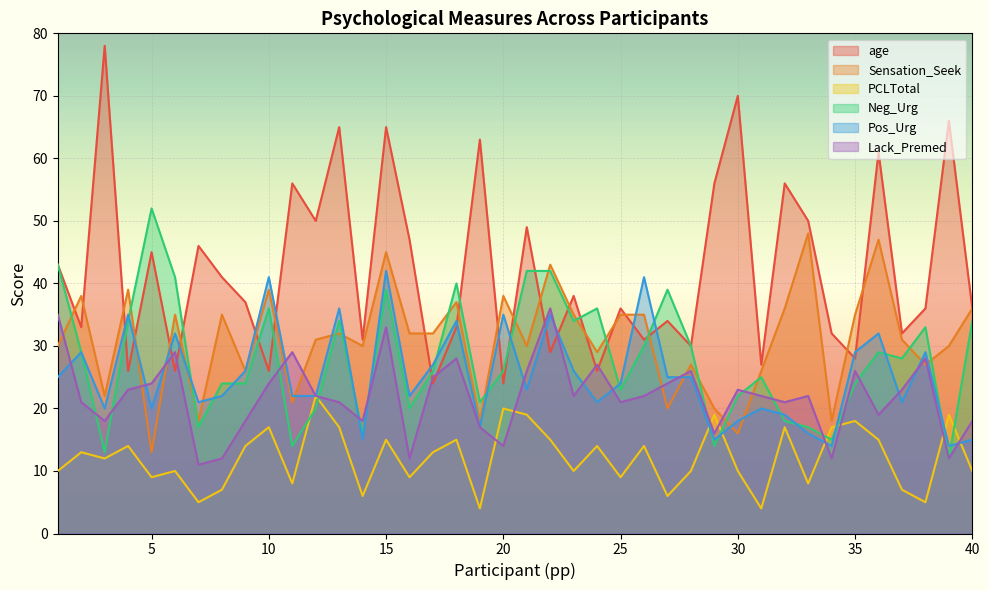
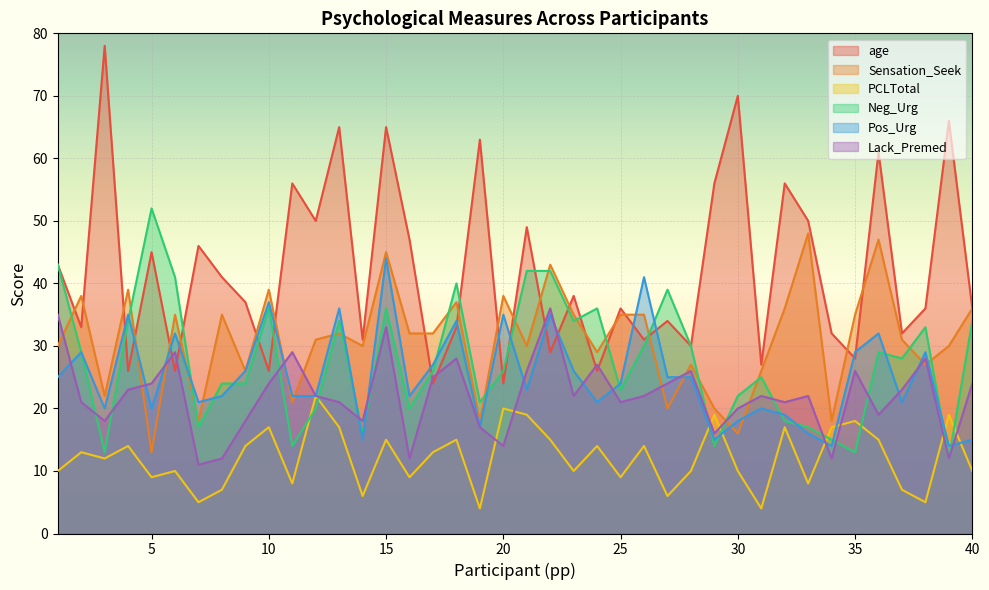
Pos_Urg, 10: 41 -> 37
Neg_Urg, 15: 39 -> 36
Pos_Urg, 15: 42 -> 44
Lack_Premed, 30: 23 -> 20
Neg_Urg, 35: 24 -> 13
Lack_Premed, 40: 18 -> 24
